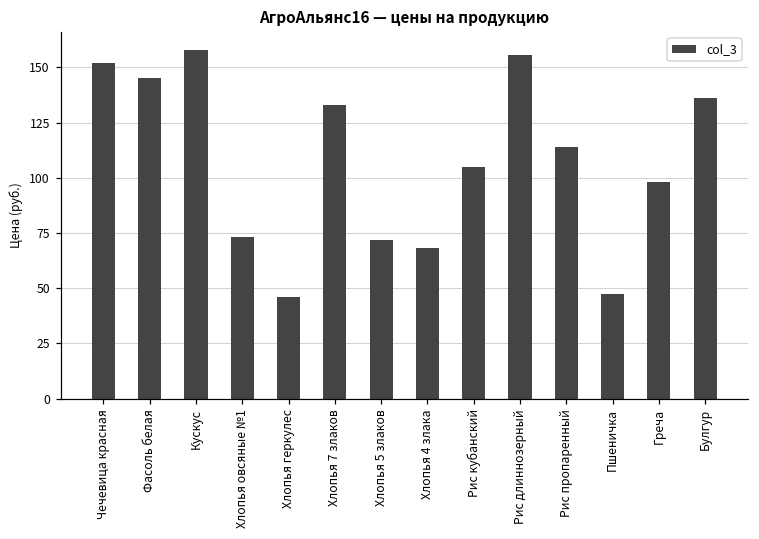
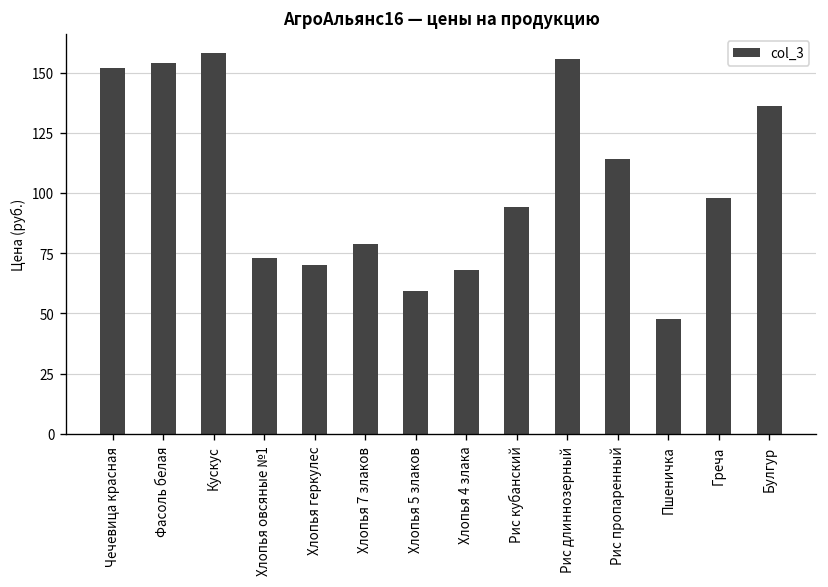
Фасоль белая: 145 -> 154
Хлопья геркулес: 46 -> 70
Хлопья 7 злаков: 133 -> 79
Хлопья 5 злаков: 72 -> 59
Рис кубанский: 105 -> 94
